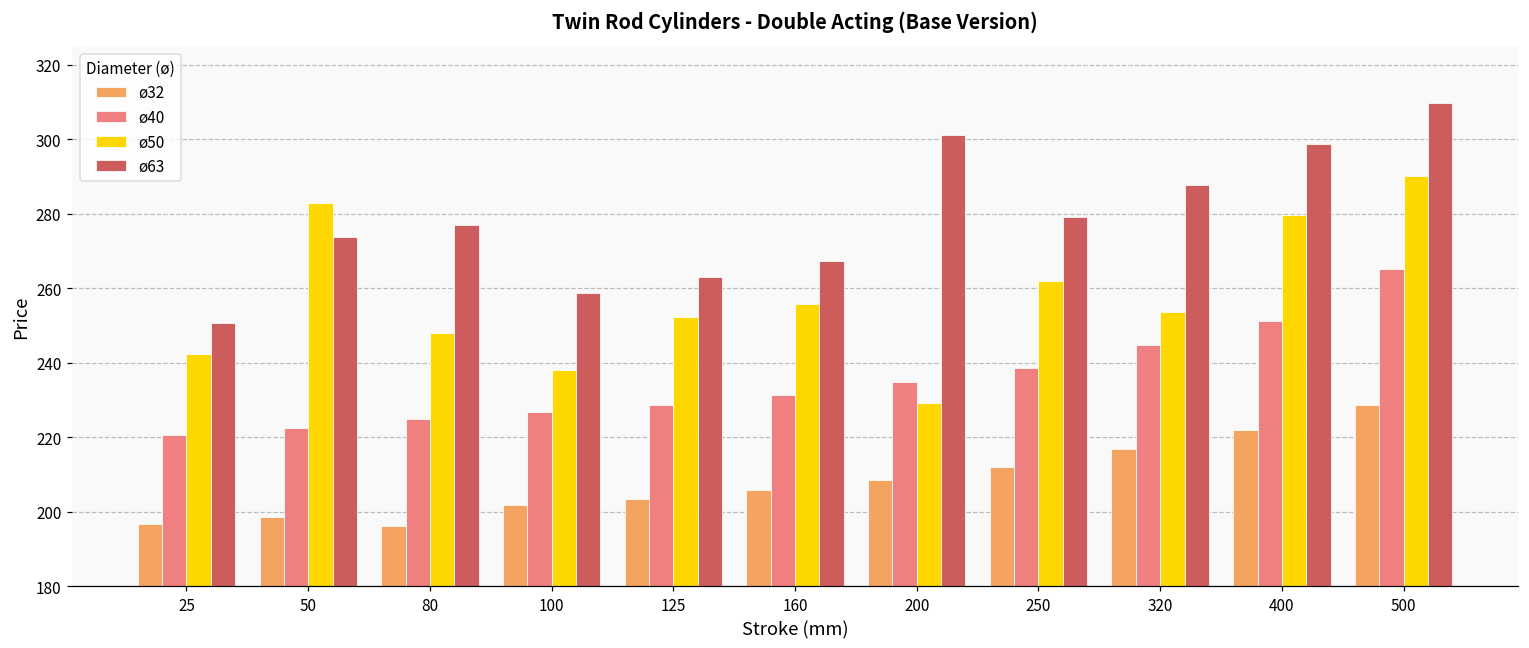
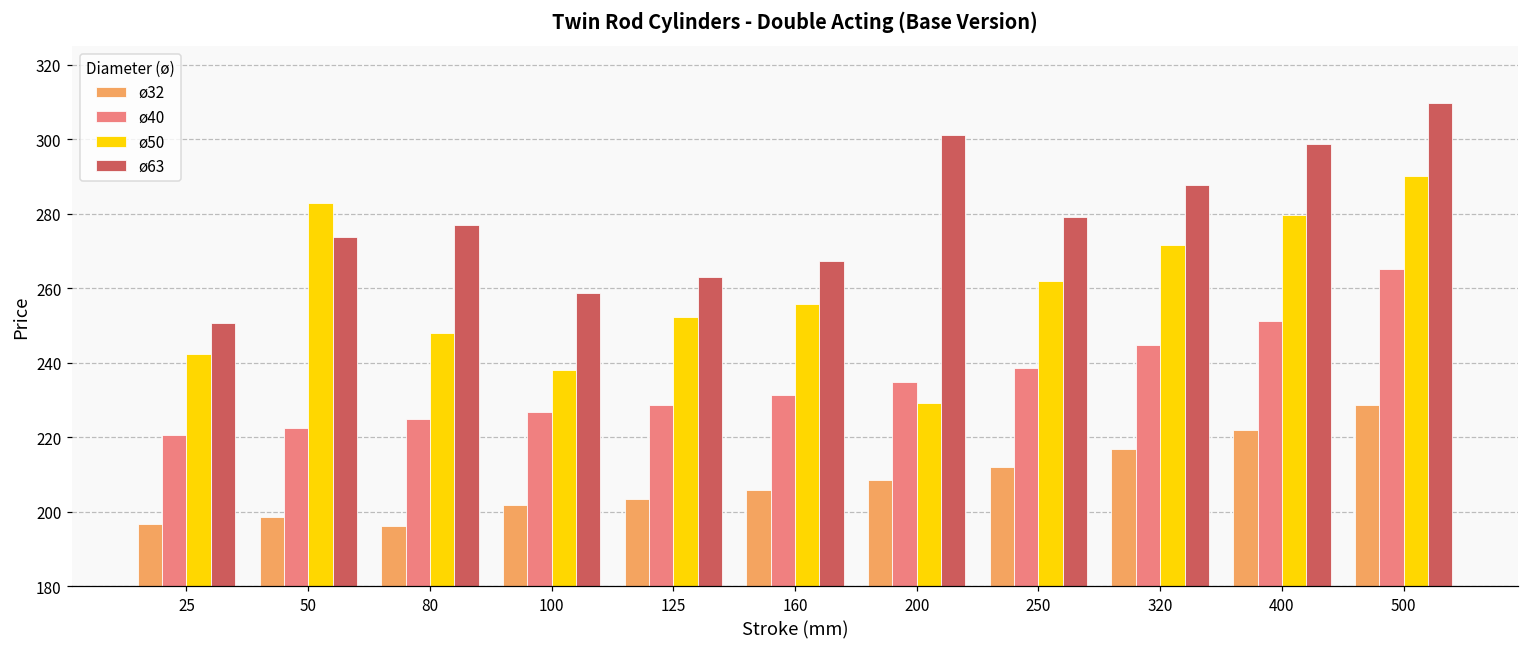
ø50, 320: 254 -> 271
